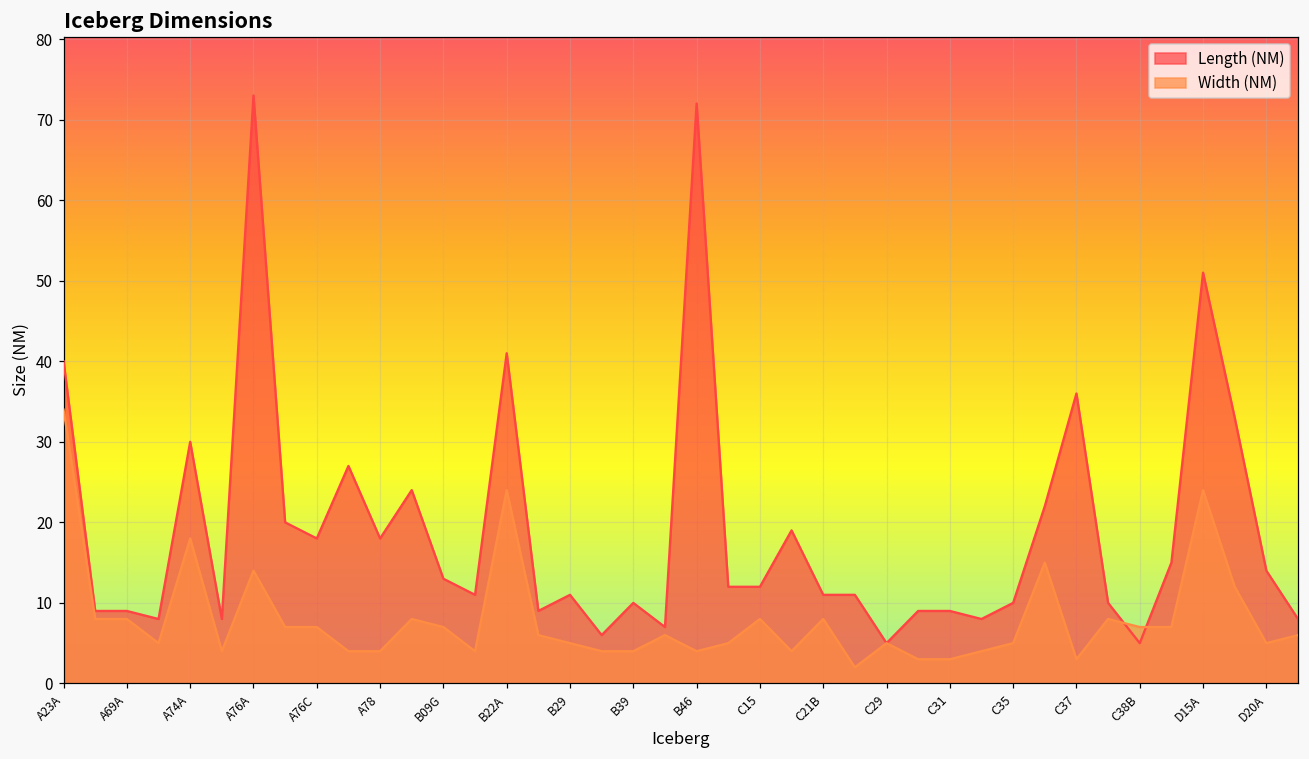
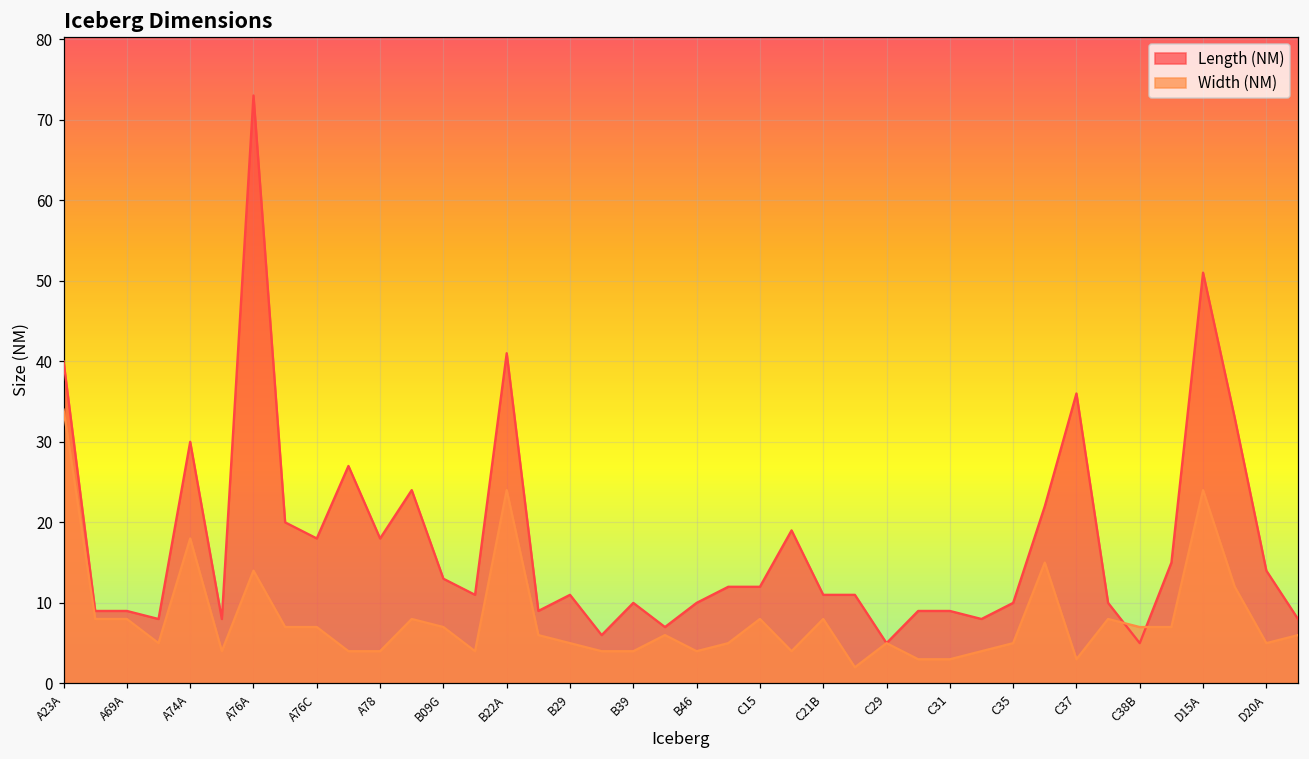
Length (NM), B46: 72 -> 10
